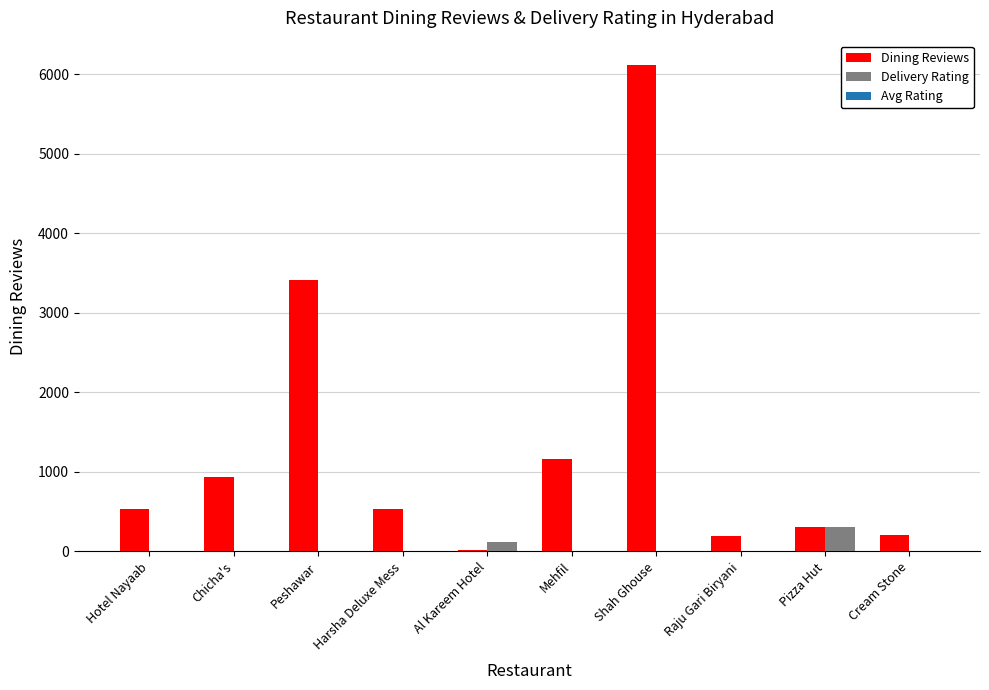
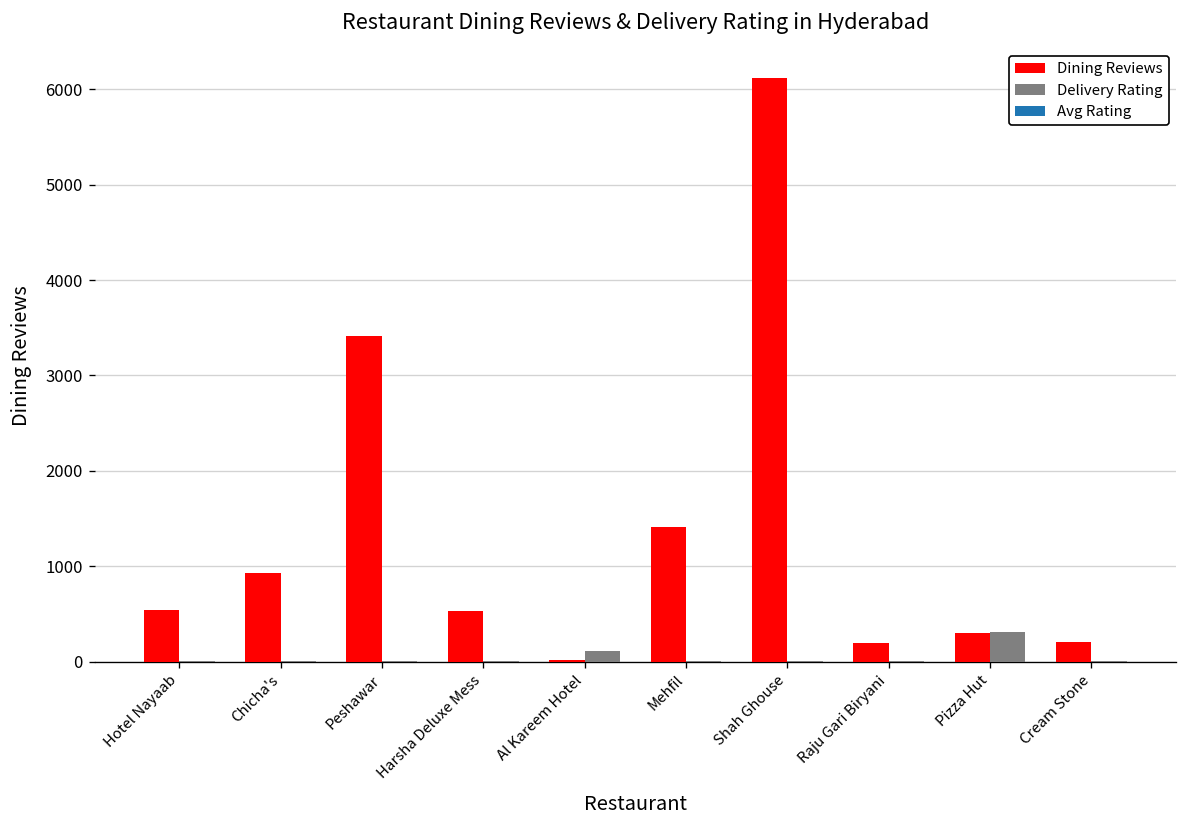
Dining Reviews, Mehfil: 1200 -> 1400
